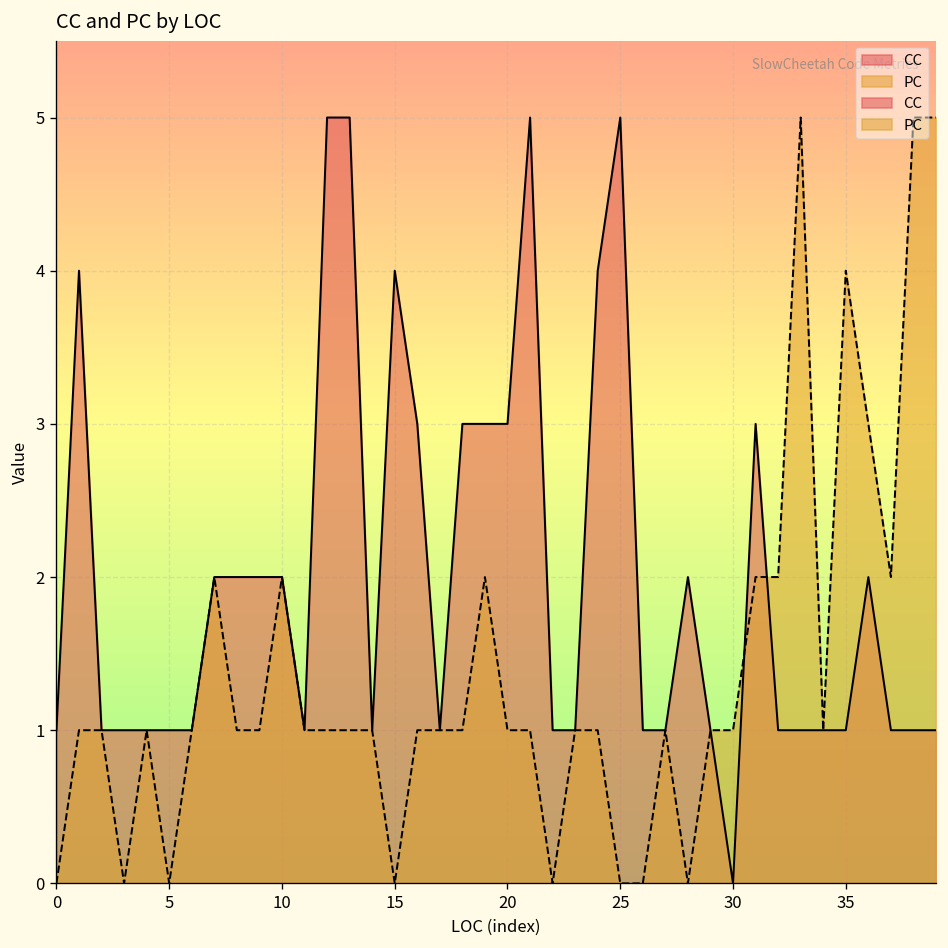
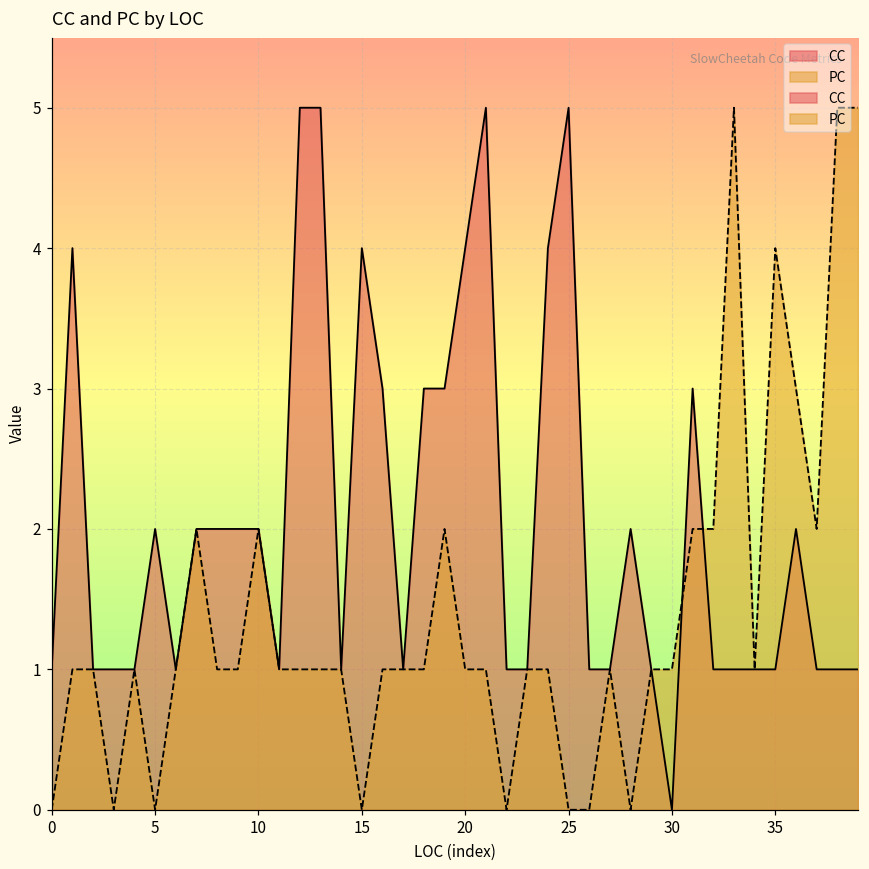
CC, 5: 1 -> 2
CC, 20: 3 -> 4
